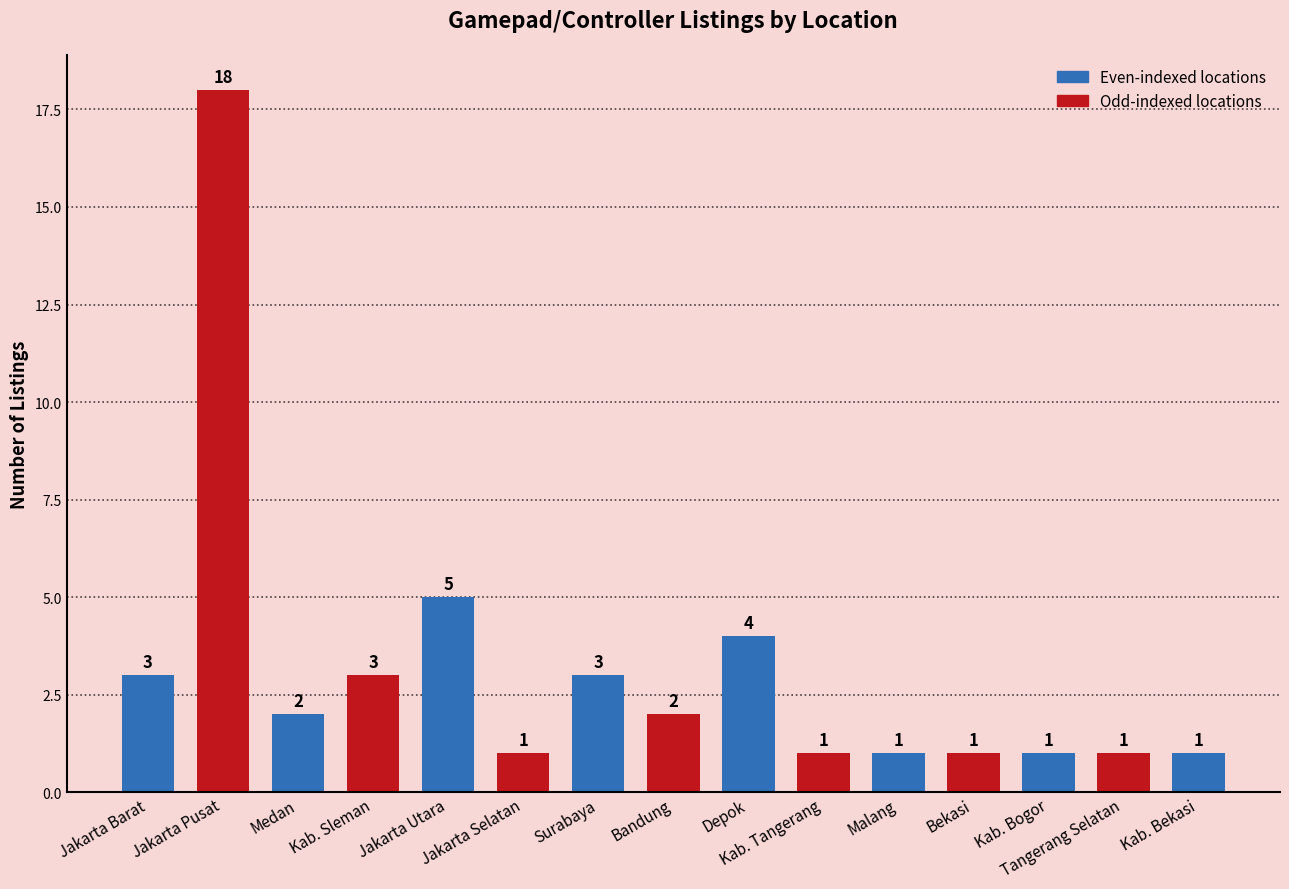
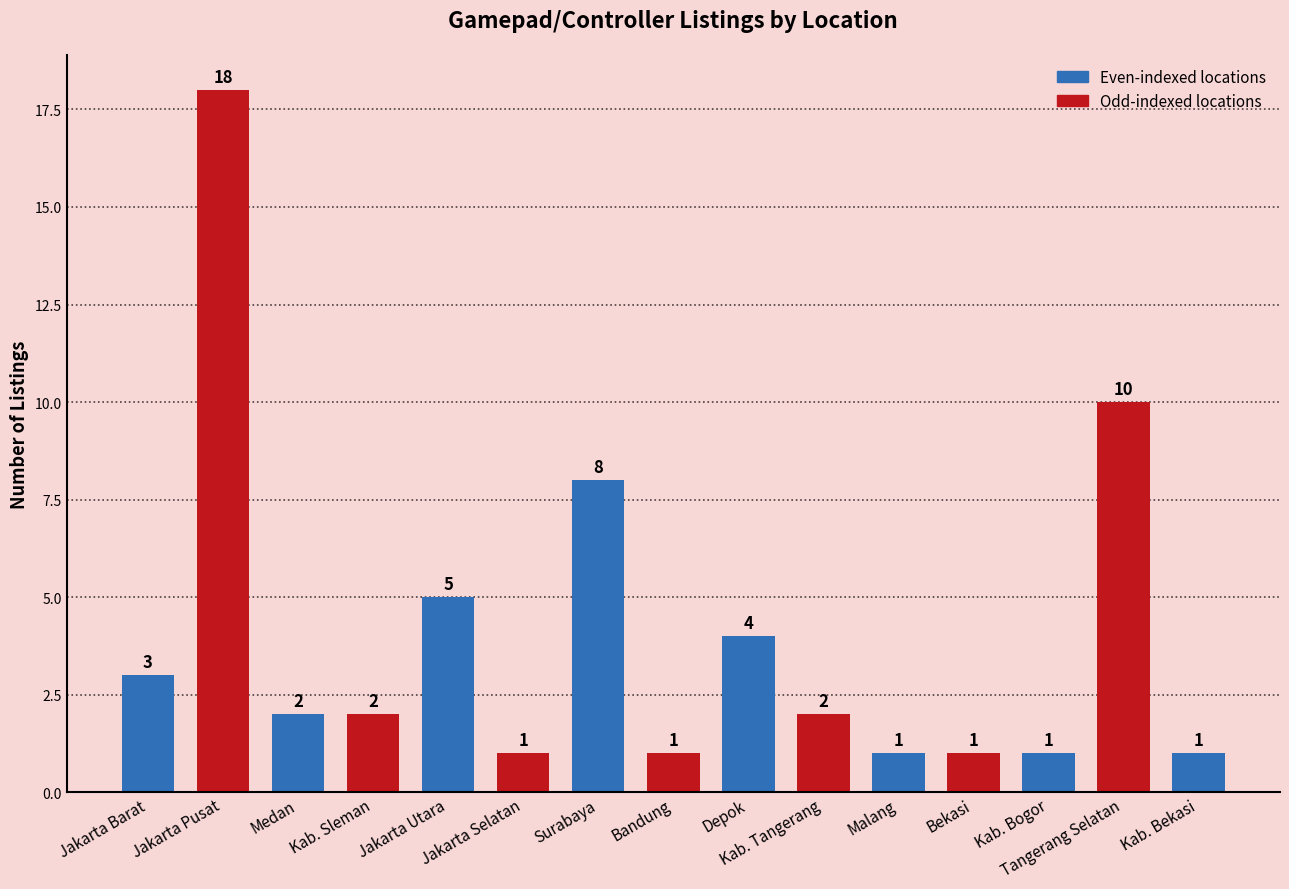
Kab. Sleman: 3 -> 2
Surabaya: 3 -> 8
Bandung: 2 -> 1
Kab. Tangerang: 1 -> 2
Tangerang Selatan: 1 -> 10
